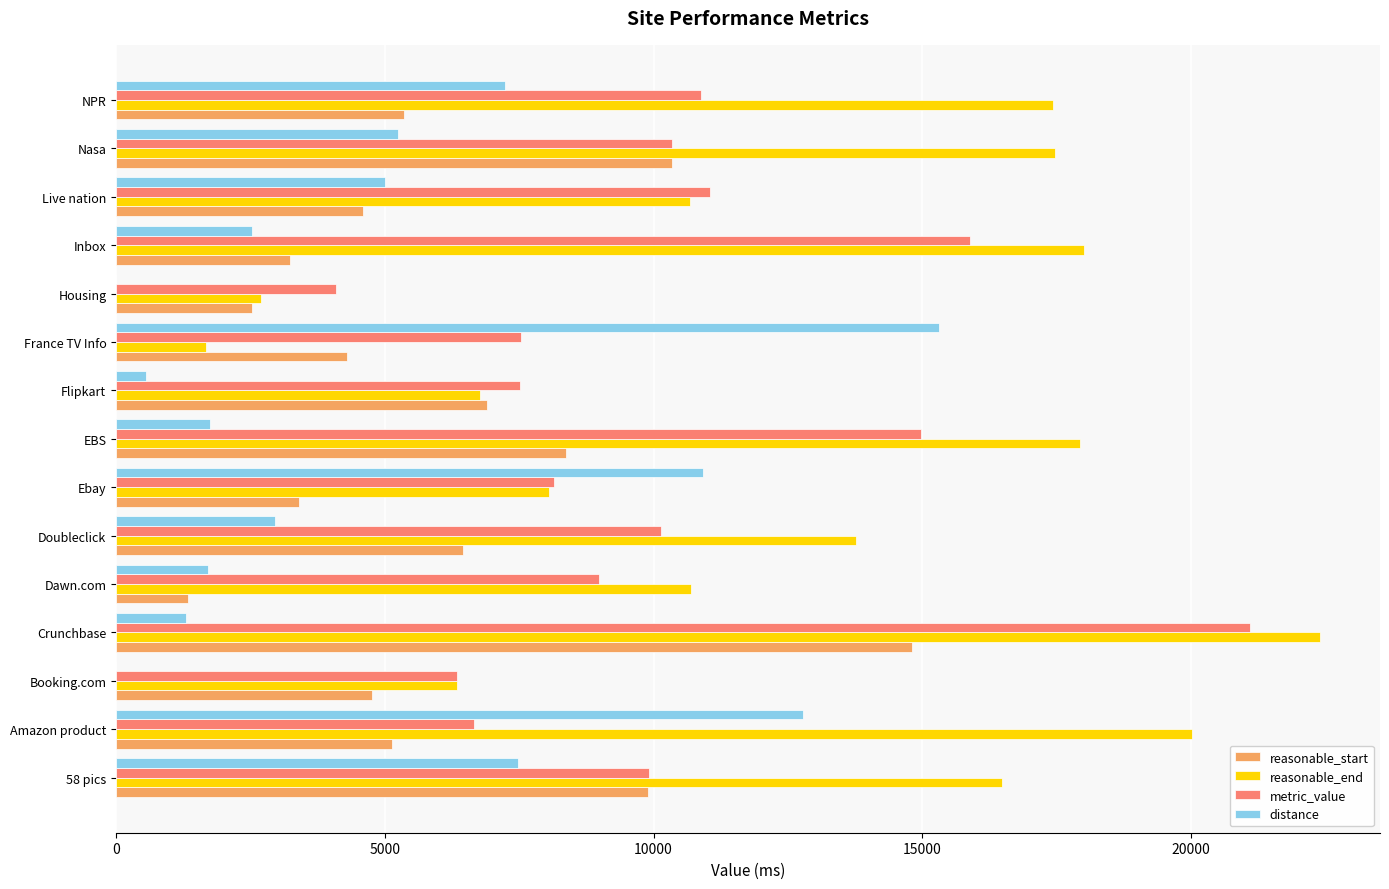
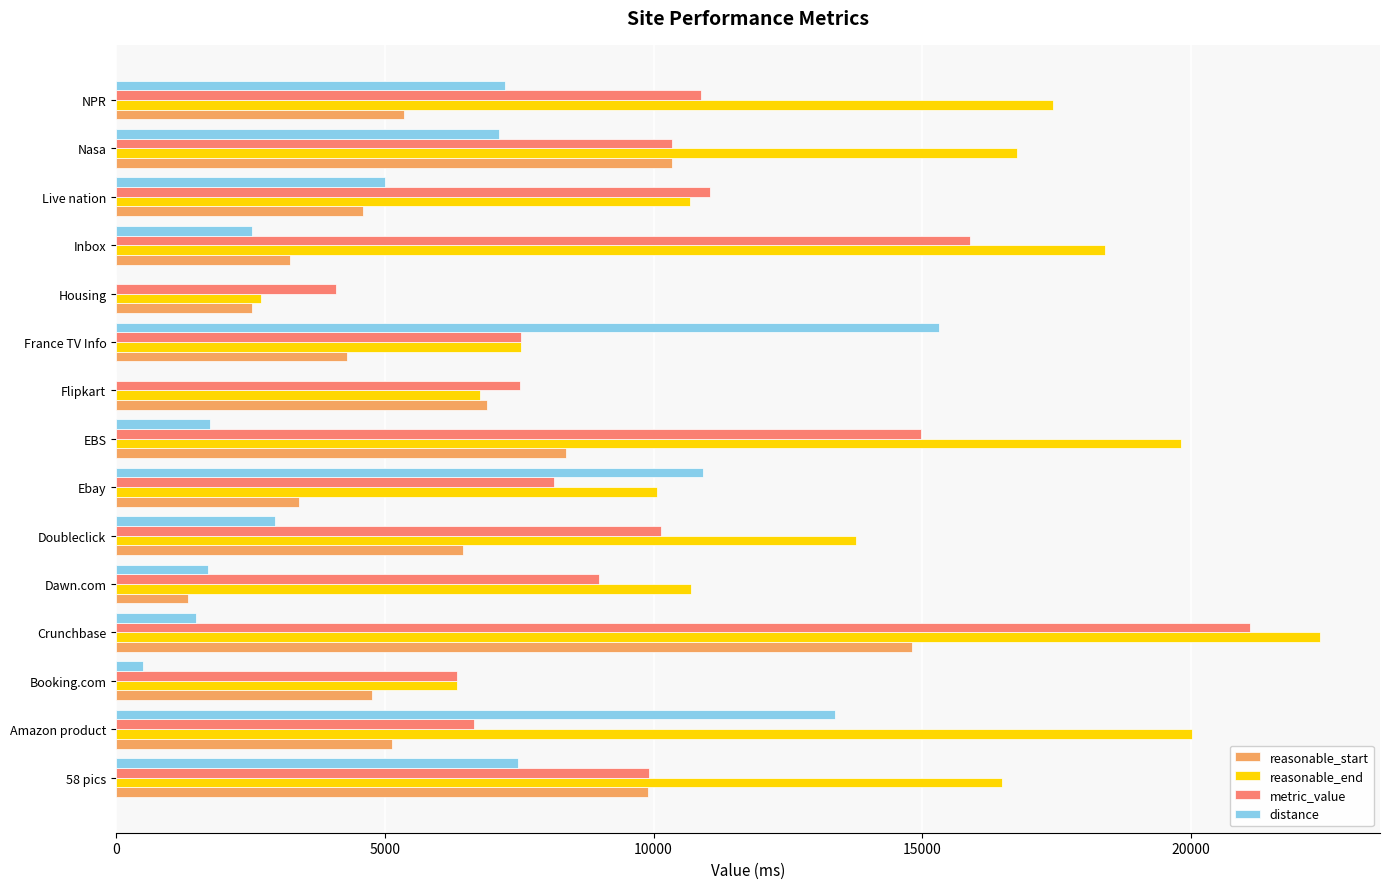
distance, Nasa: 5200 -> 7100
reasonable_end, Nasa: 17500 -> 16800
reasonable_end, Inbox: 18000 -> 18400
reasonable_end, France TV Info: 1700 -> 7500
distance, Flipkart: 600 -> 0
reasonable_end, EBS: 17900 -> 19800
reasonable_end, Ebay: 8100 -> 10100
distance, Crunchbase: 1300 -> 1500
distance, Booking.com: 0 -> 500
distance, Amazon product: 12800 -> 13400
